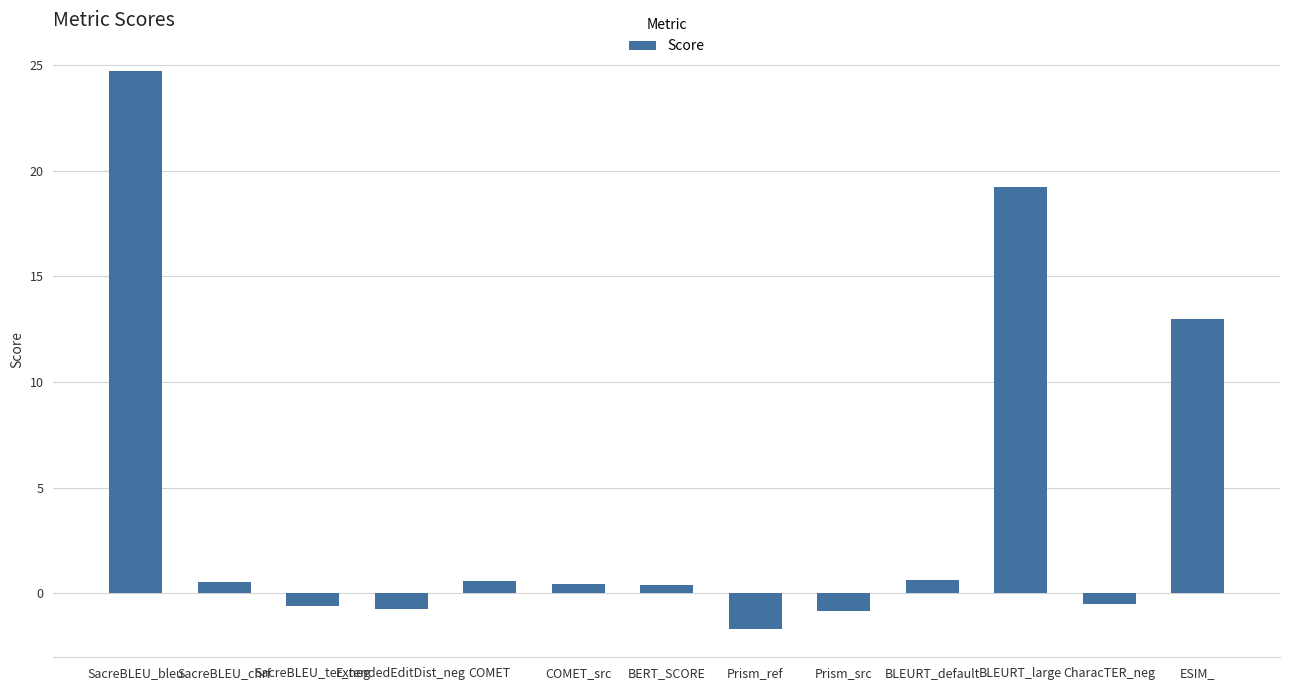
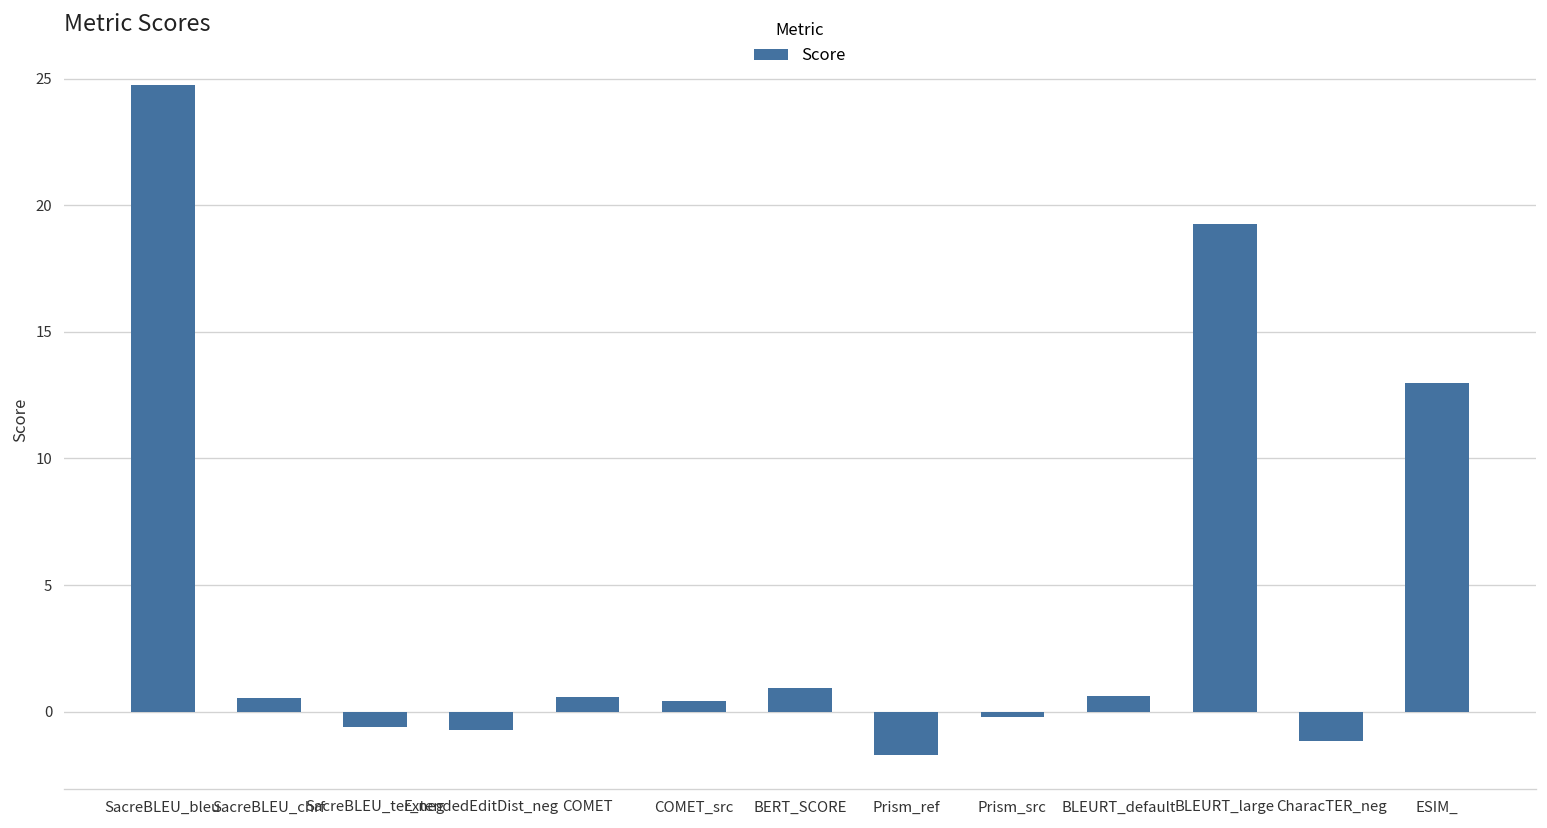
BERT_SCORE: 0.4 -> 0.9
Prism_src: -0.9 -> -0.2
CharacTER_neg: -0.5 -> -1.2
